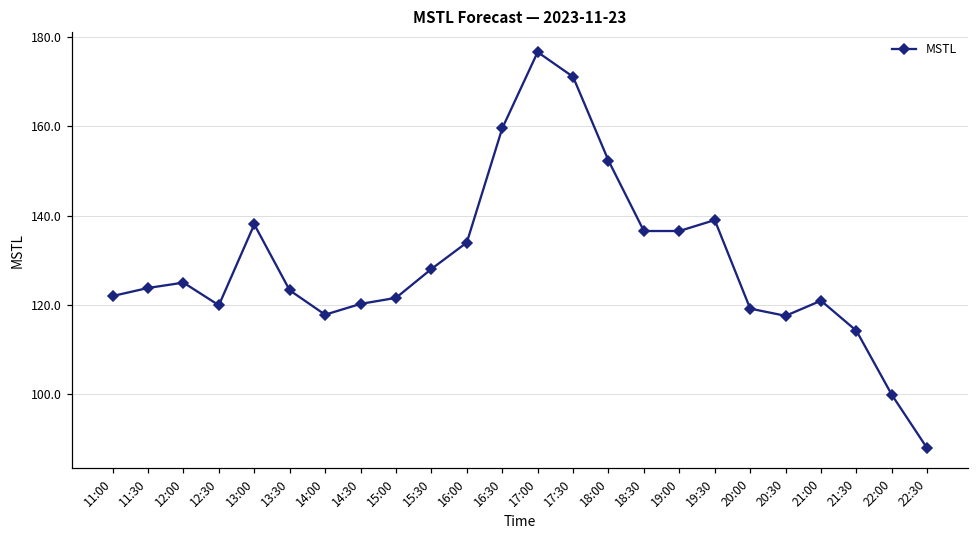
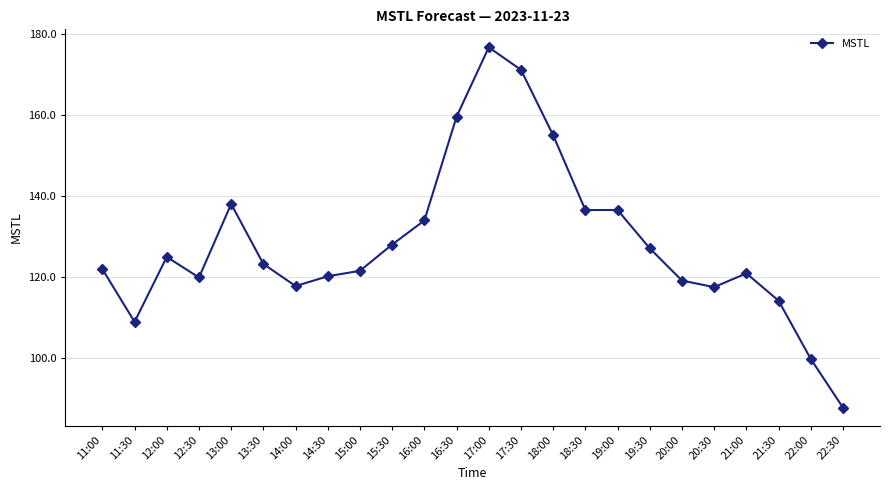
11:30: 124 -> 109
18:00: 152 -> 155
19:30: 139 -> 127
